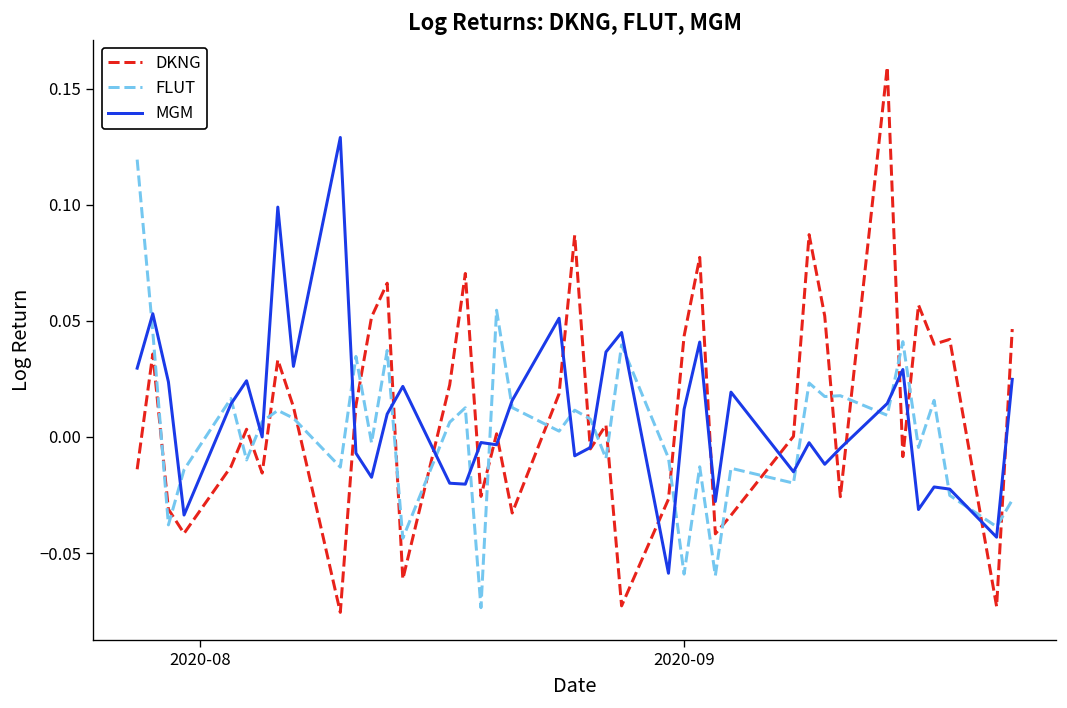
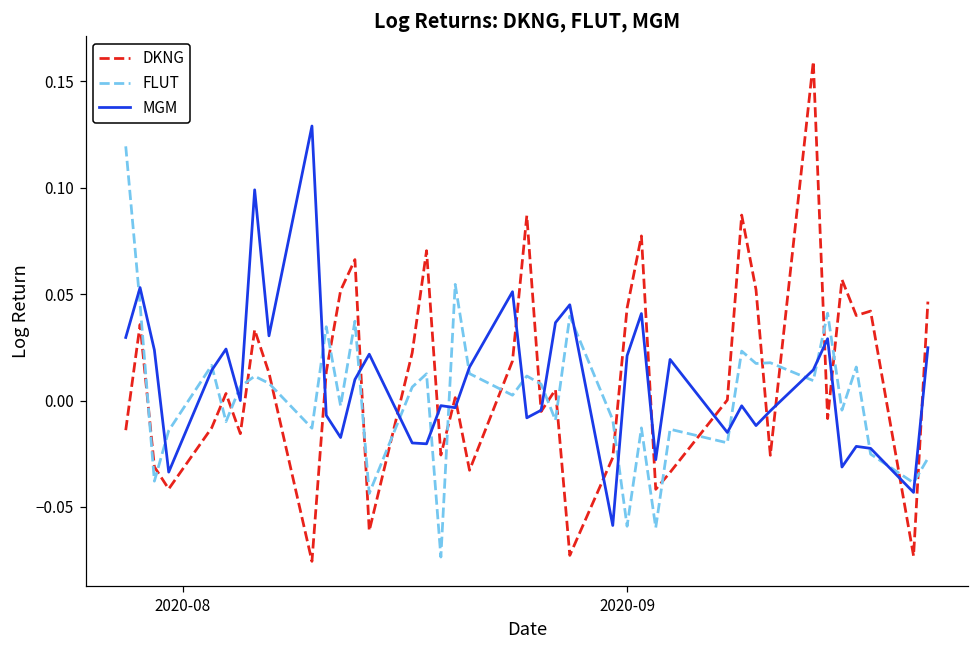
MGM, 2020-09: 0.012 -> 0.021
